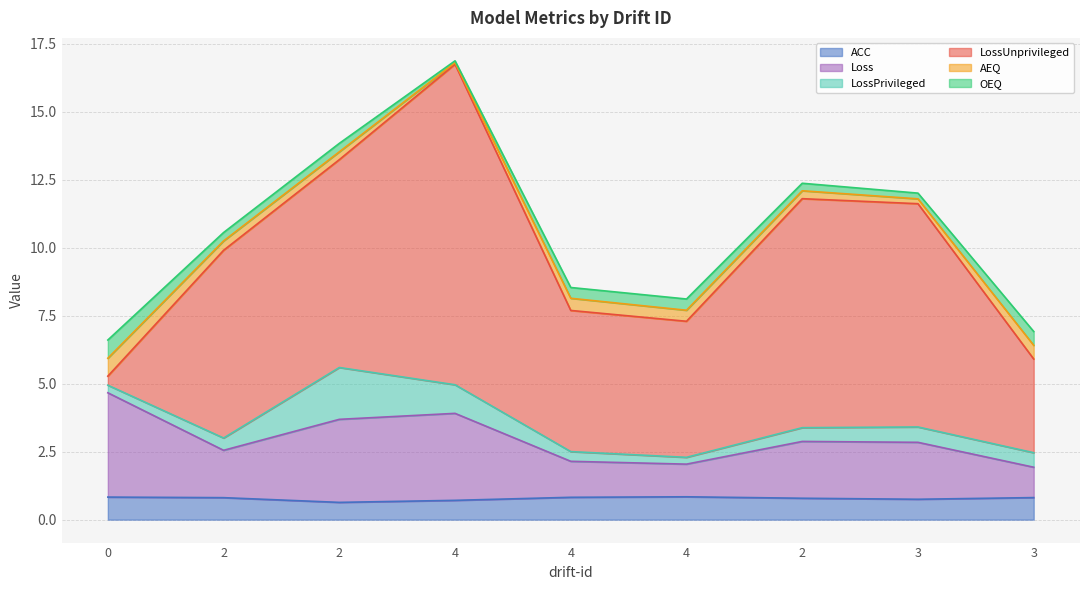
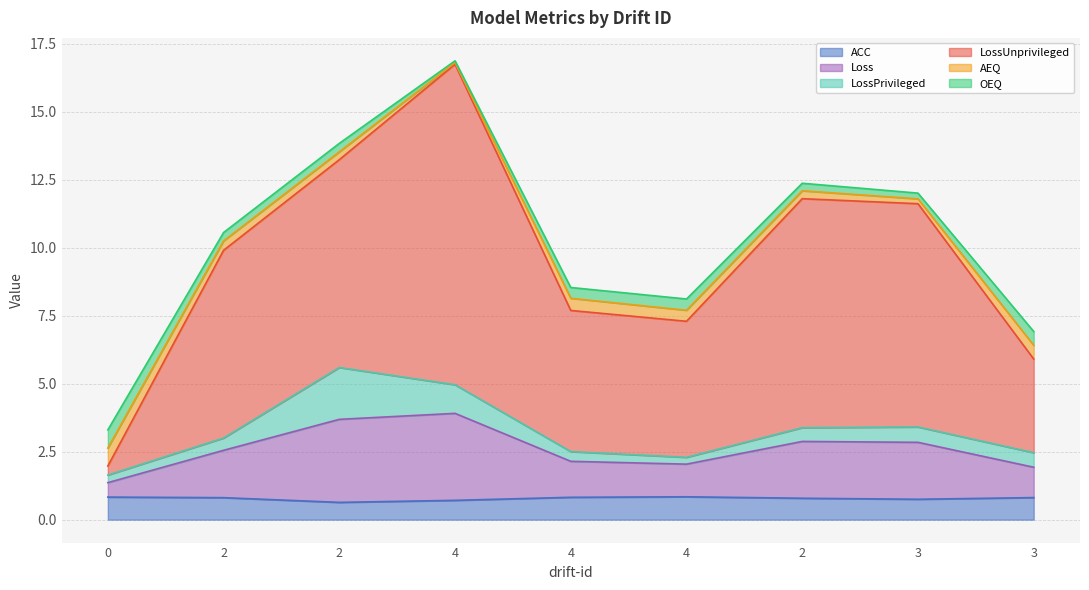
Loss, 0: 3.8 -> 0.5
